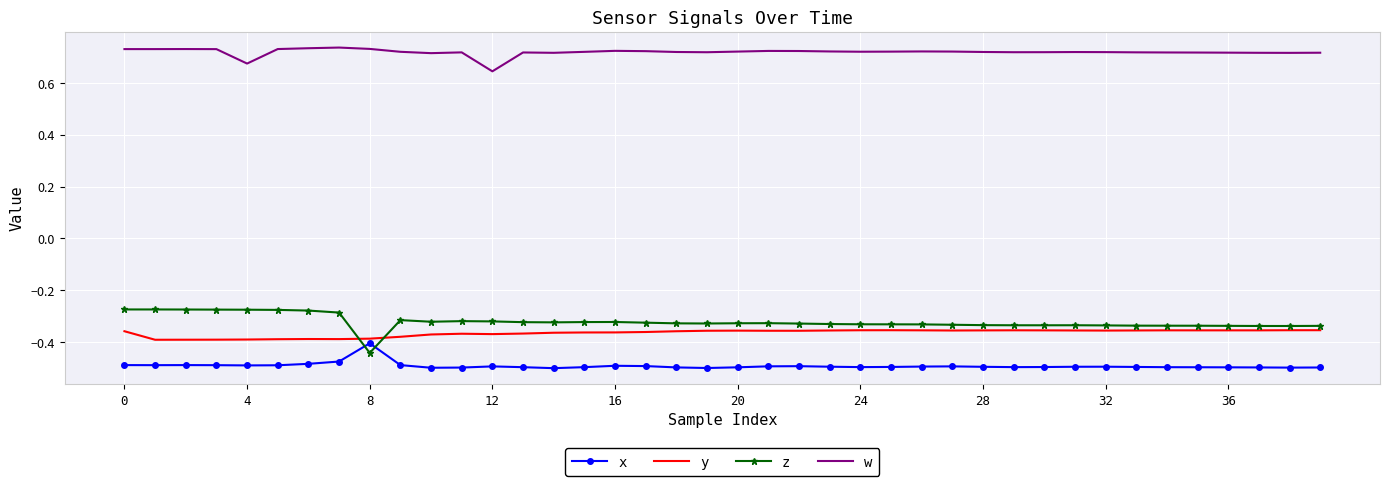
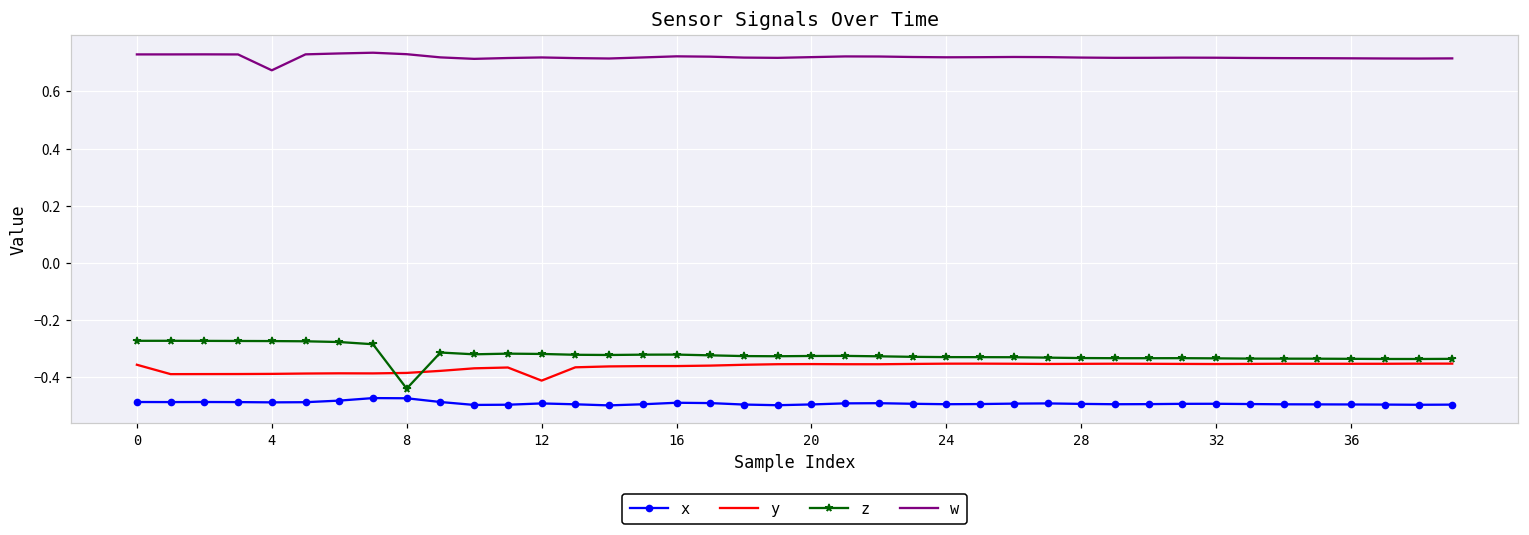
x, 8: -0.40 -> -0.48
y, 12: -0.37 -> -0.41
w, 12: 0.64 -> 0.72
